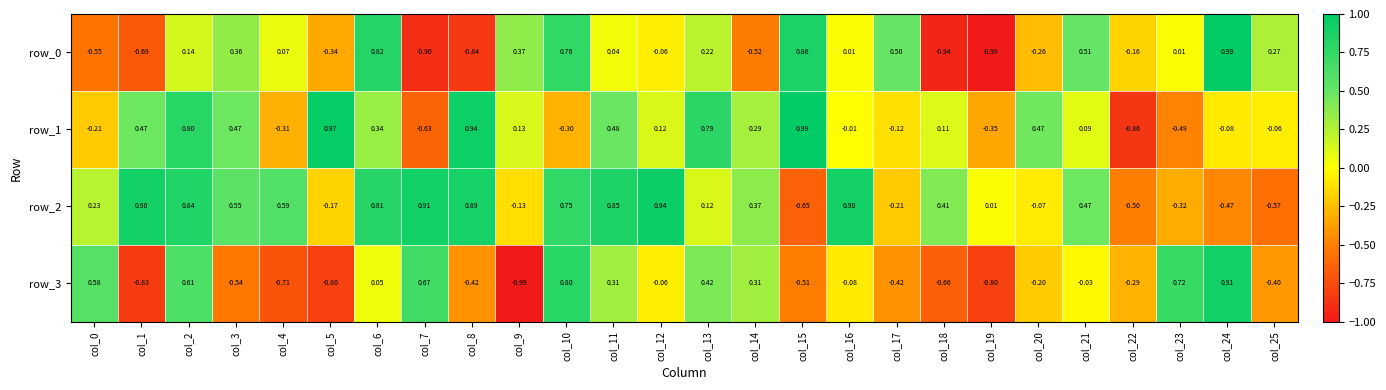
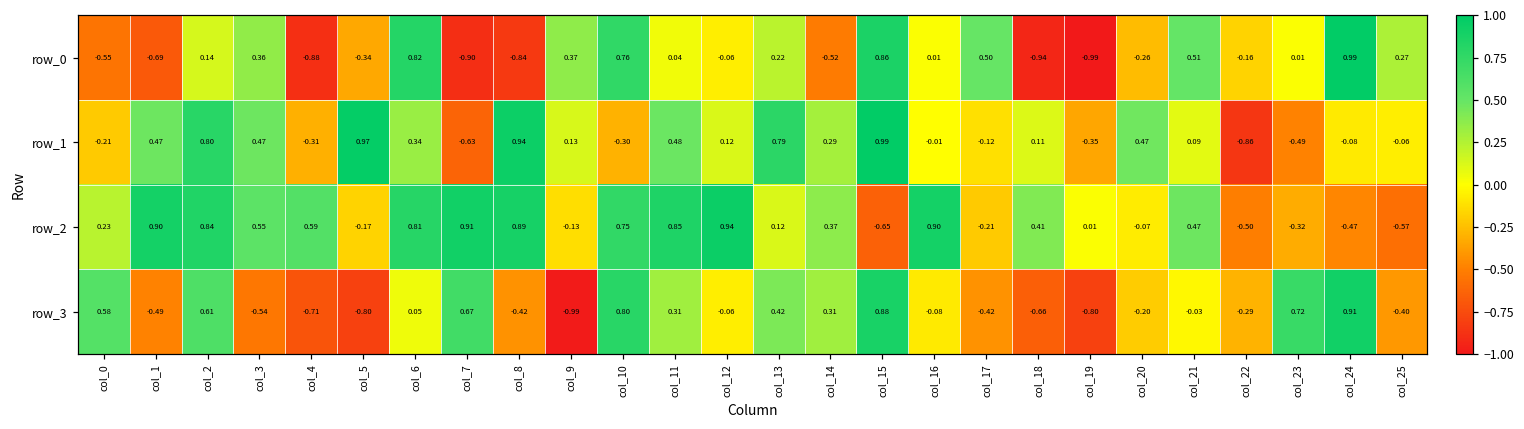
row_0, col_4: 0.07 -> -0.88
row_3, col_1: -0.83 -> -0.49
row_3, col_15: -0.51 -> 0.88
